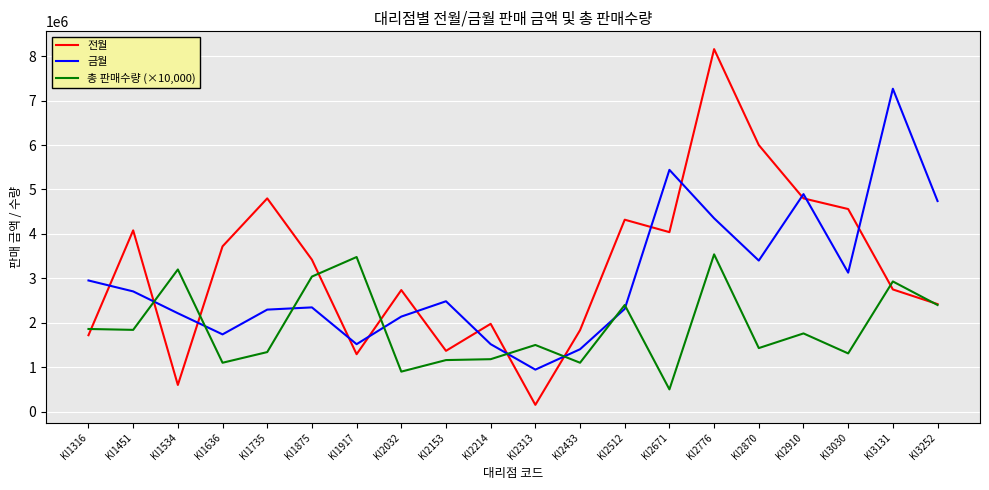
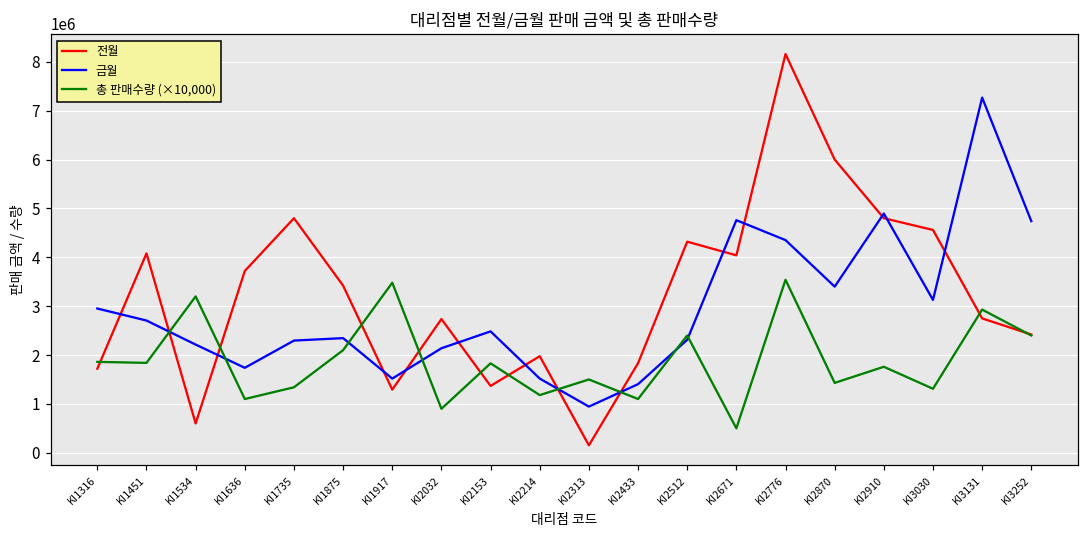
총 판매수량 (×10,000), KI1875: 3000000 -> 2100000
총 판매수량 (×10,000), KI2153: 1200000 -> 1800000
금월, KI2671: 5400000 -> 4800000
